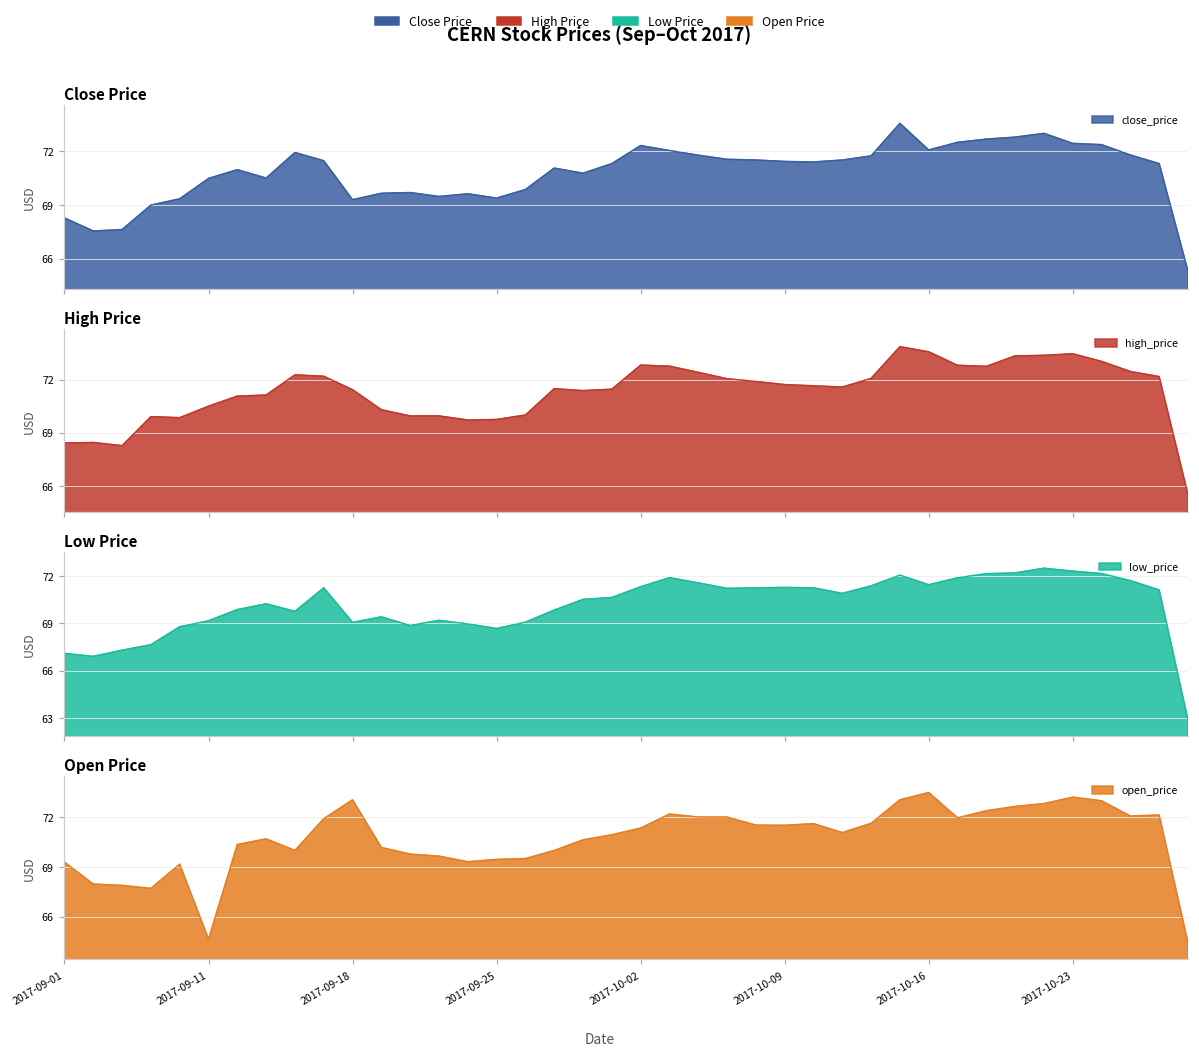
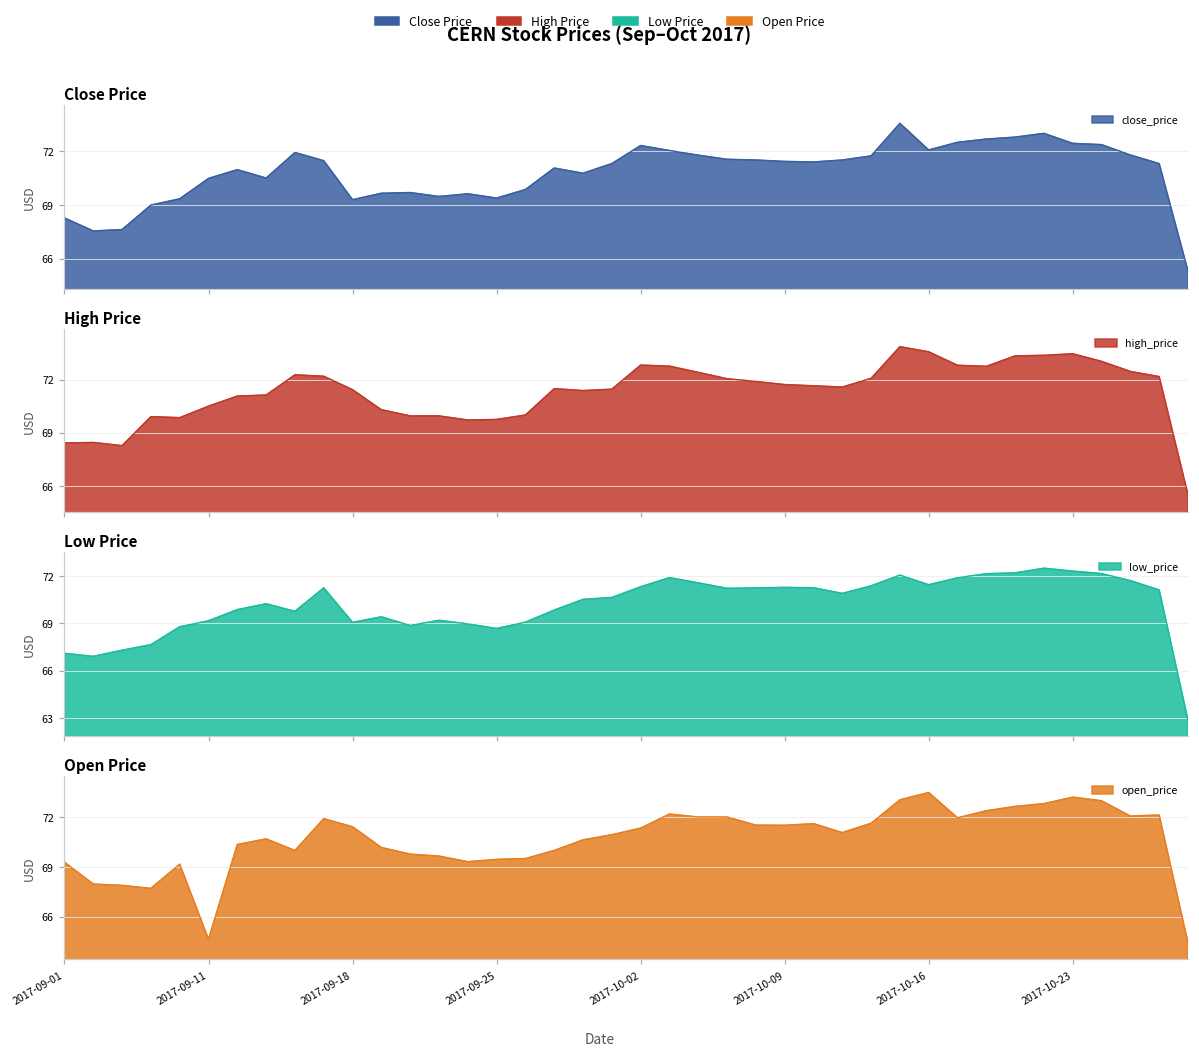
Open Price, 2017-09-18: 73.1 -> 71.4
